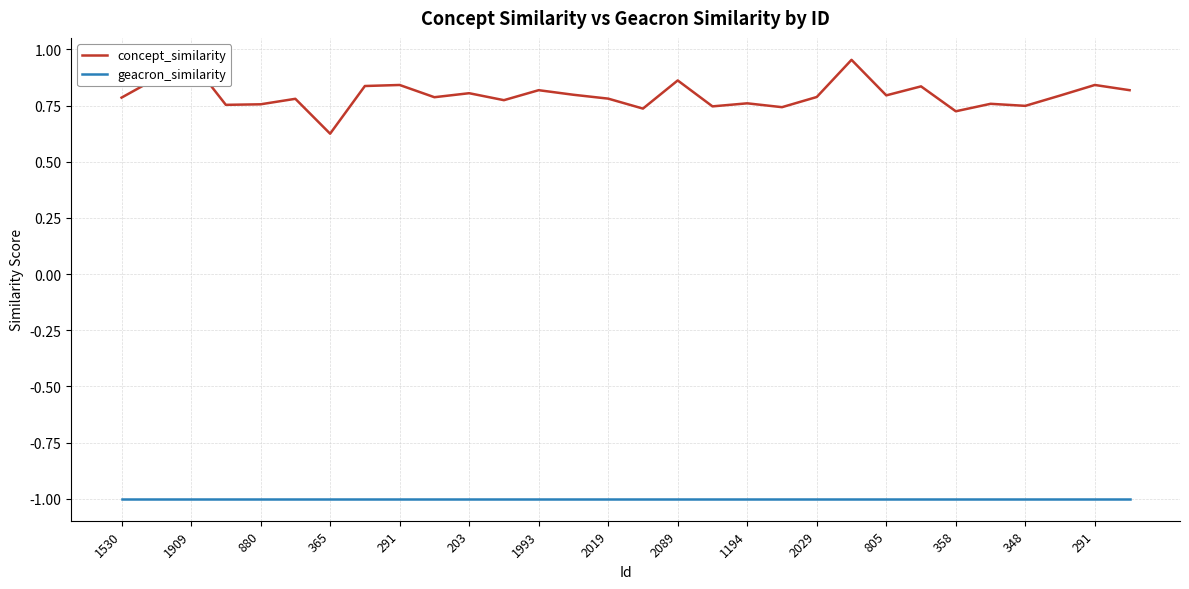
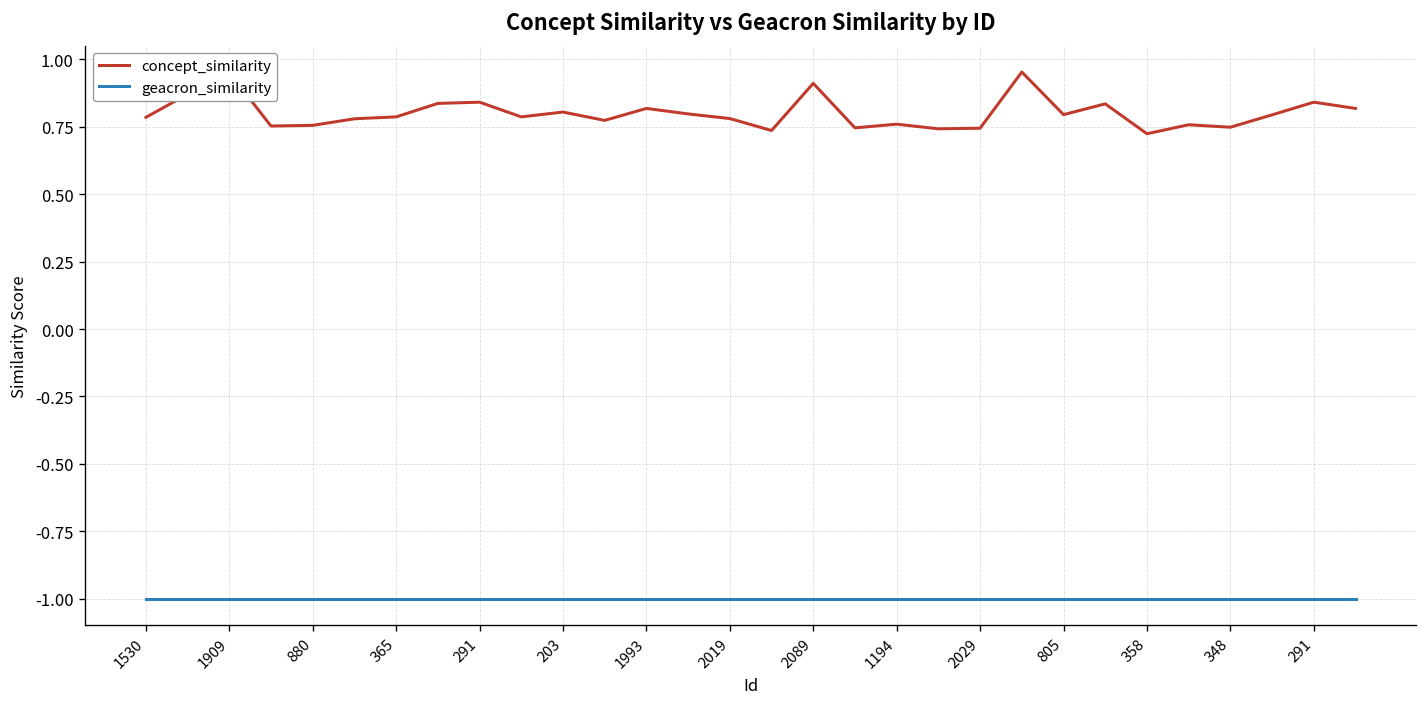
concept_similarity, 365: 0.62 -> 0.79
concept_similarity, 2089: 0.86 -> 0.91
concept_similarity, 2029: 0.79 -> 0.74
